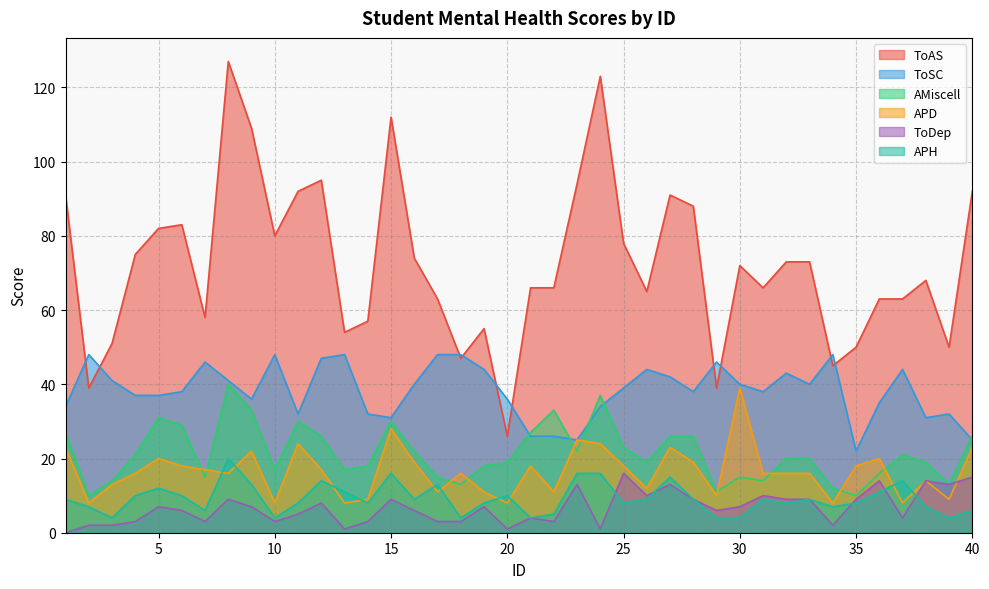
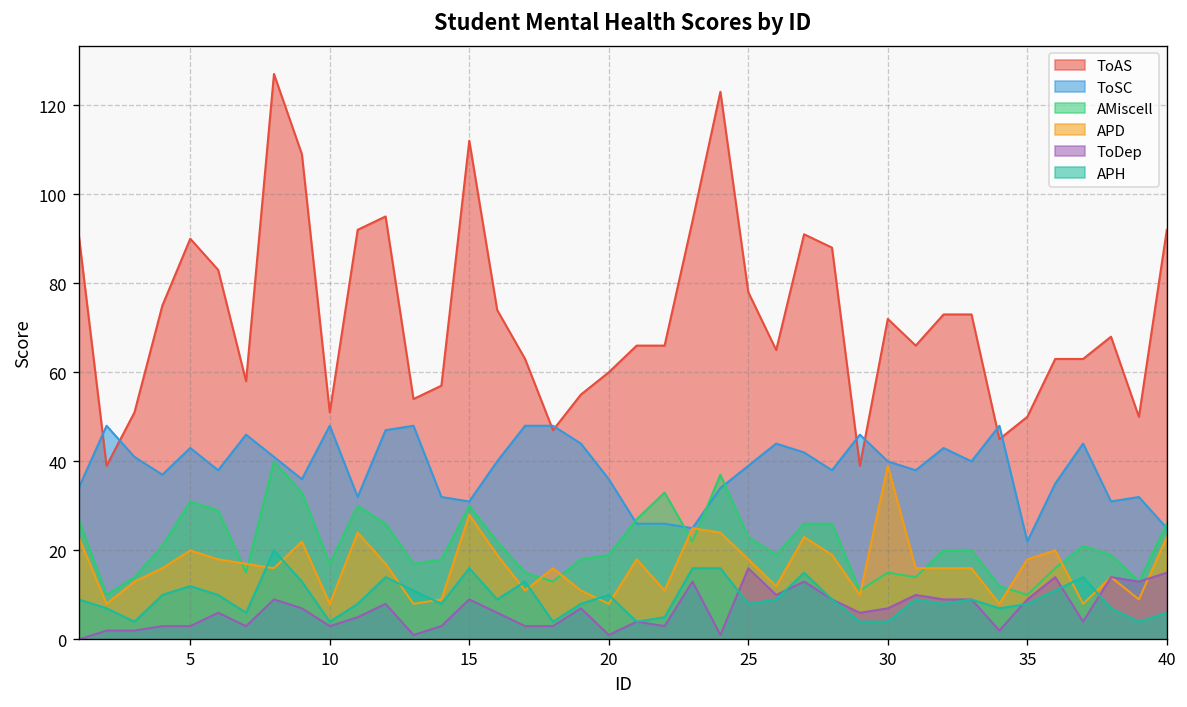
ToAS, 5: 82 -> 90
ToSC, 5: 37 -> 43
ToDep, 5: 7 -> 3
ToAS, 10: 80 -> 51
ToAS, 20: 26 -> 60
